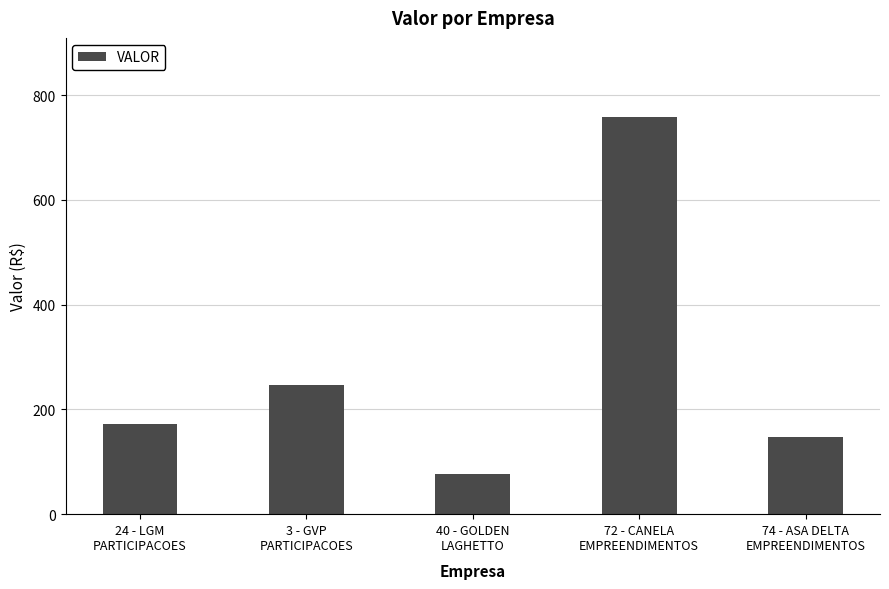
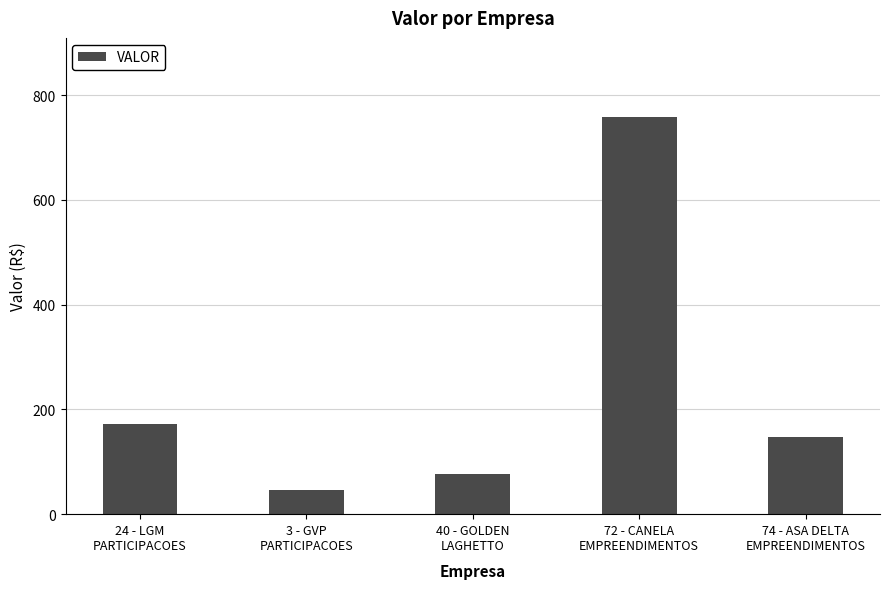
3 - GVP PARTICIPACOES: 250 -> 50
